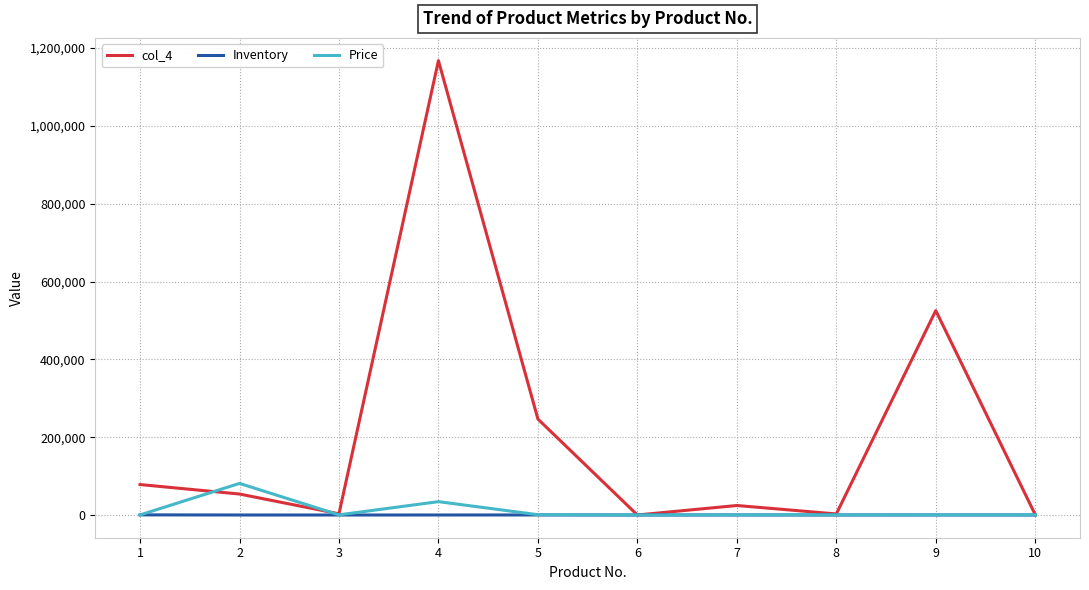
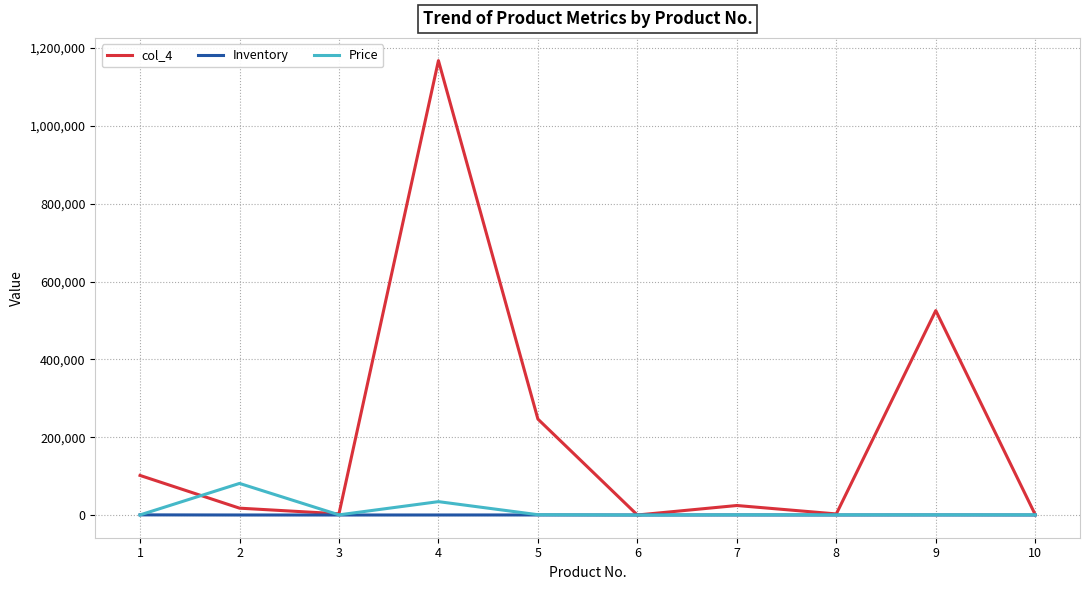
col_4, 1: 80,000 -> 100,000
col_4, 2: 50,000 -> 20,000
